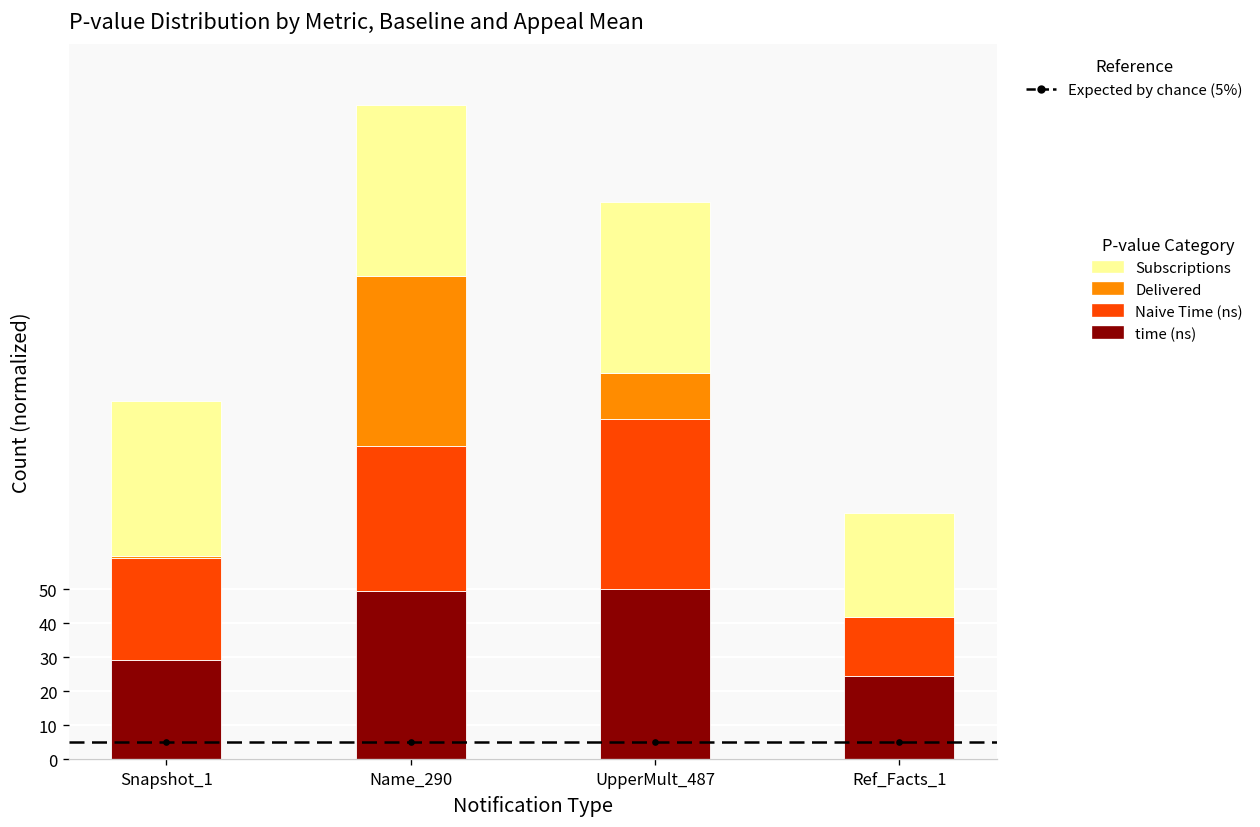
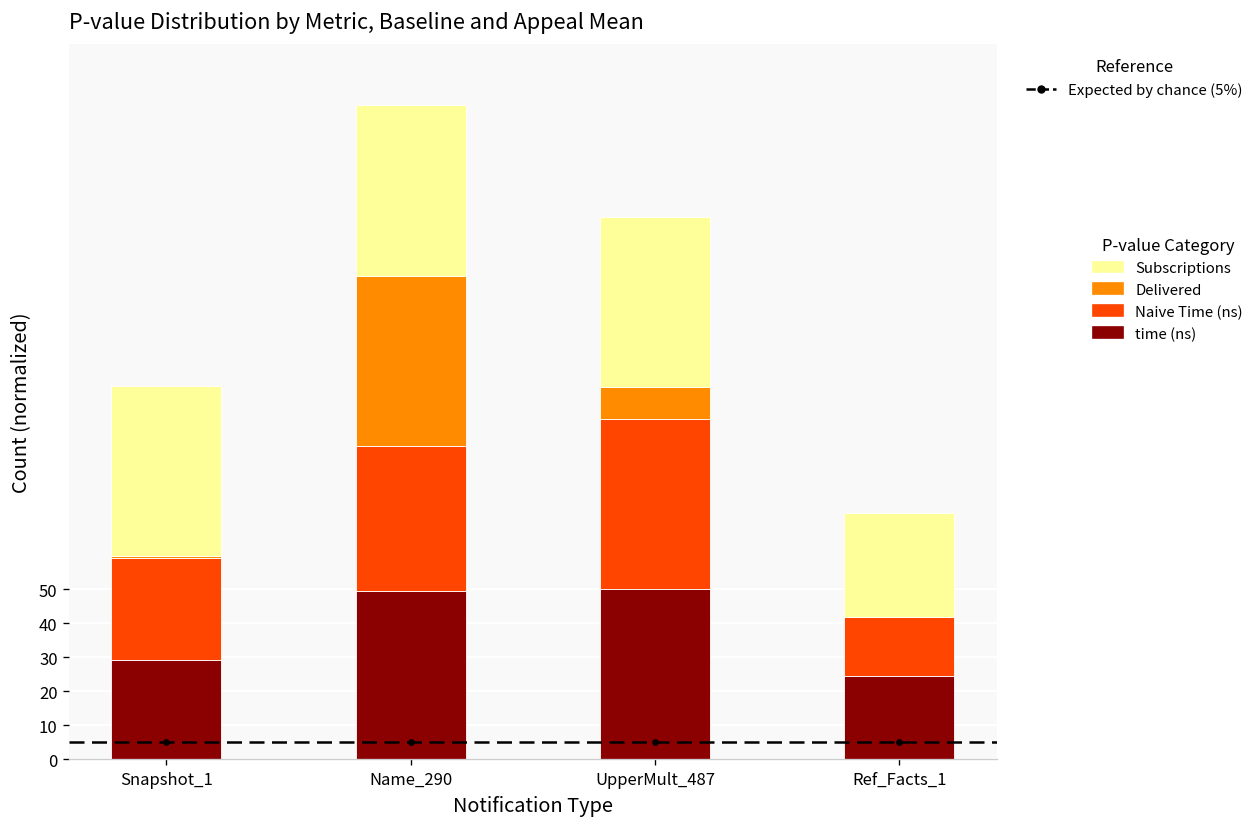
Subscriptions, Snapshot_1: 45 -> 50
Delivered, UpperMult_487: 14 -> 9
